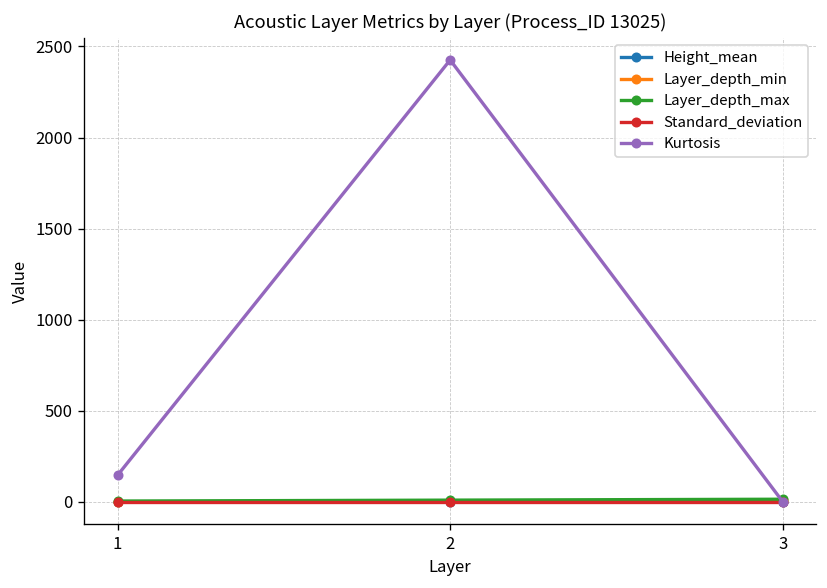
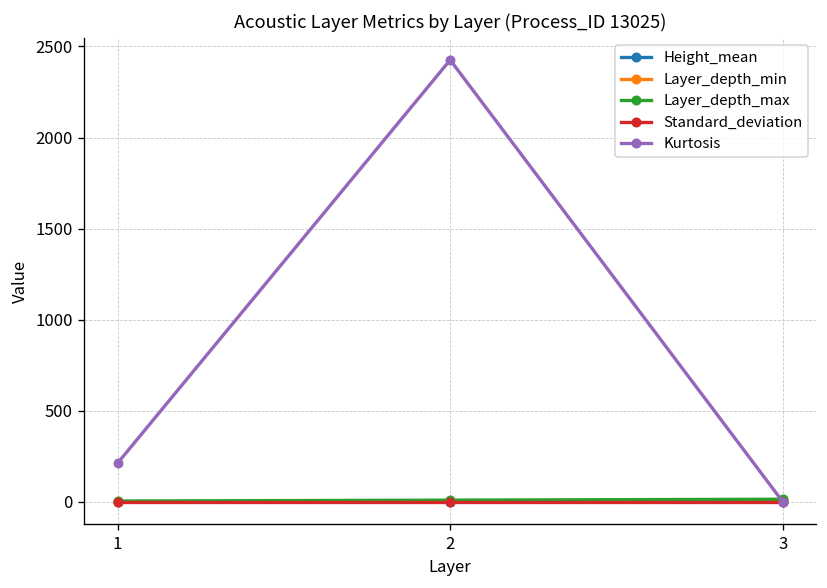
Kurtosis, 1: 150 -> 210
